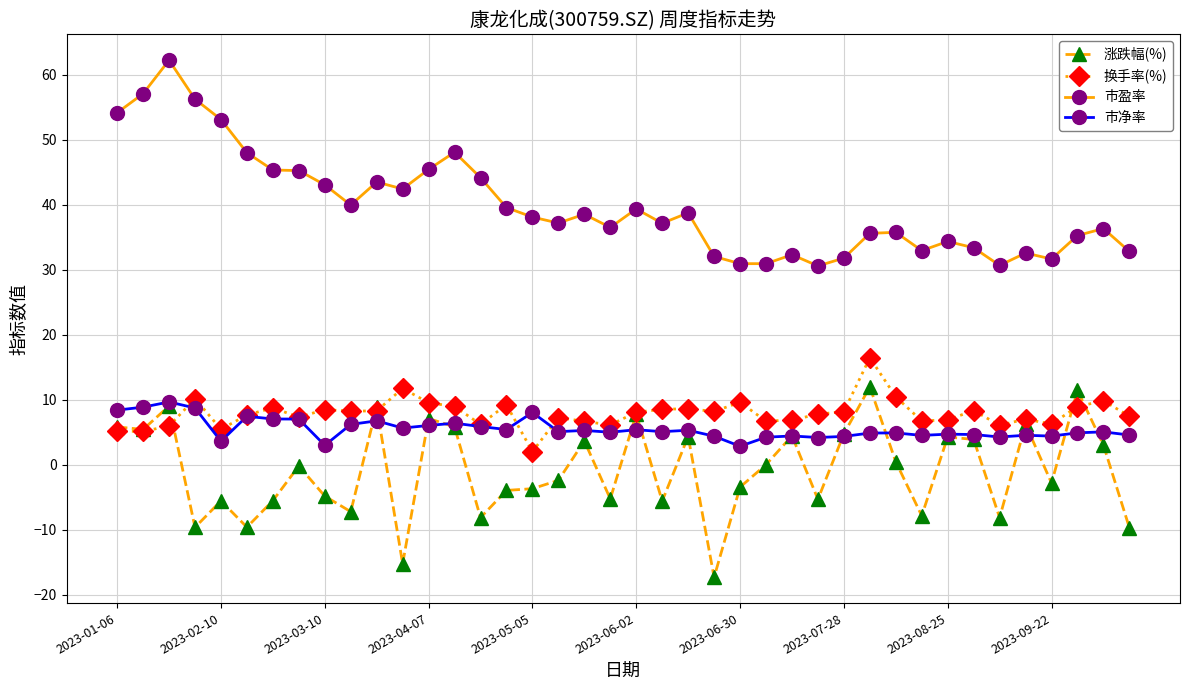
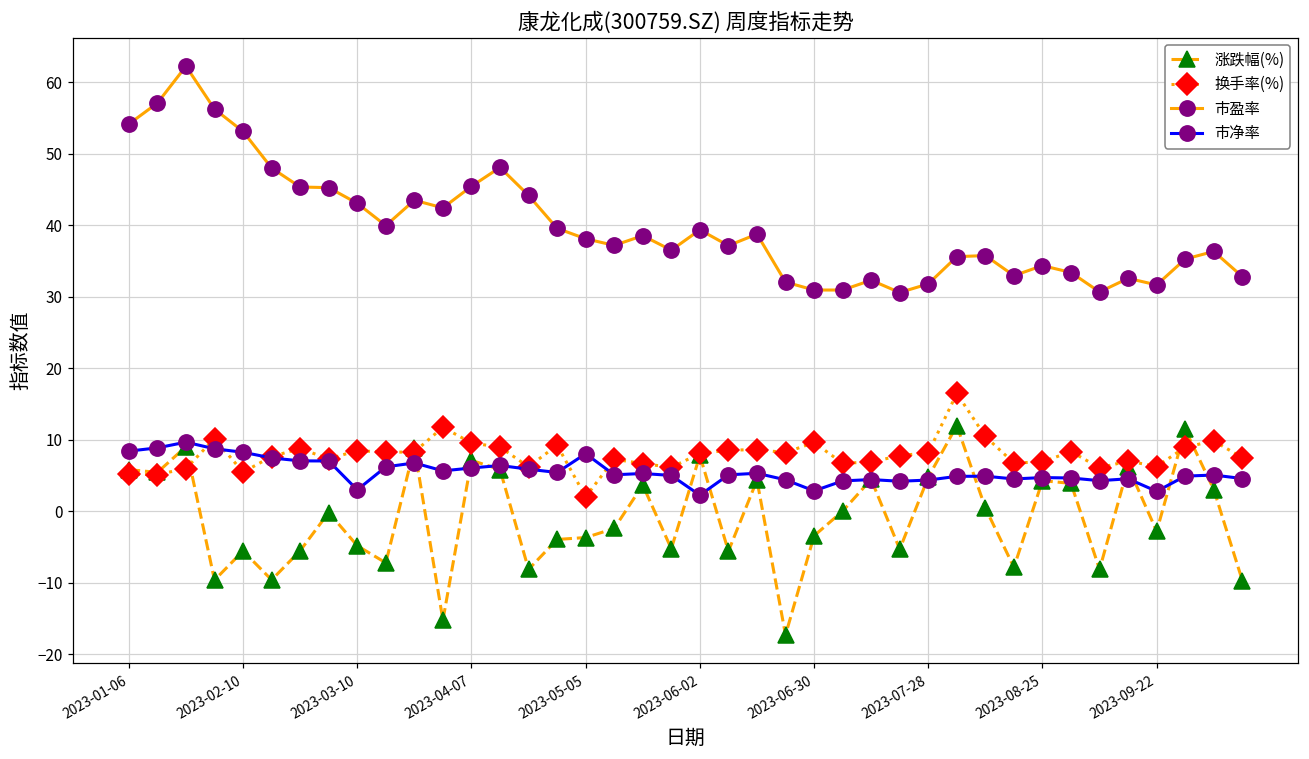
市净率, 2023-02-10: 4 -> 8
市净率, 2023-06-02: 5 -> 2
市净率, 2023-09-22: 4 -> 3
